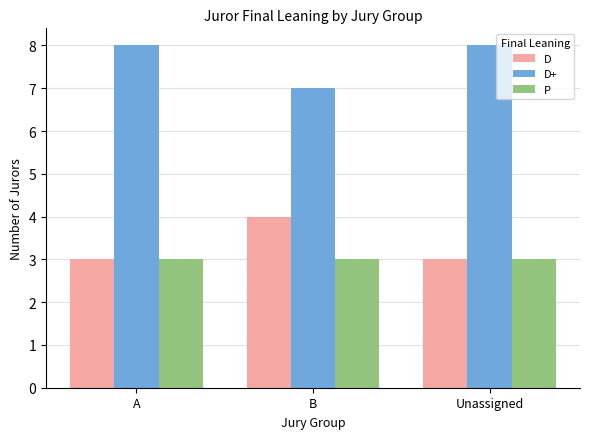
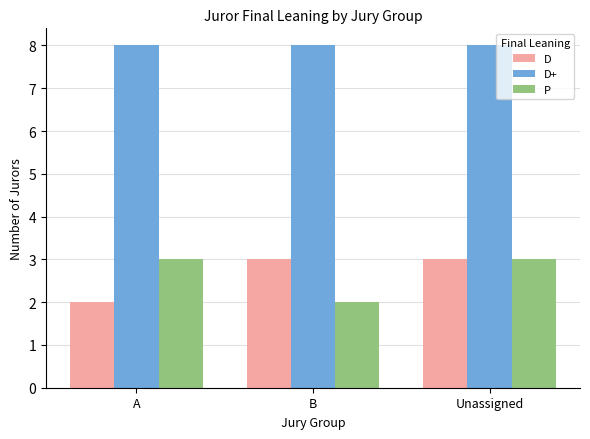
D, A: 3 -> 2
D, B: 4 -> 3
D+, B: 7 -> 8
P, B: 3 -> 2
